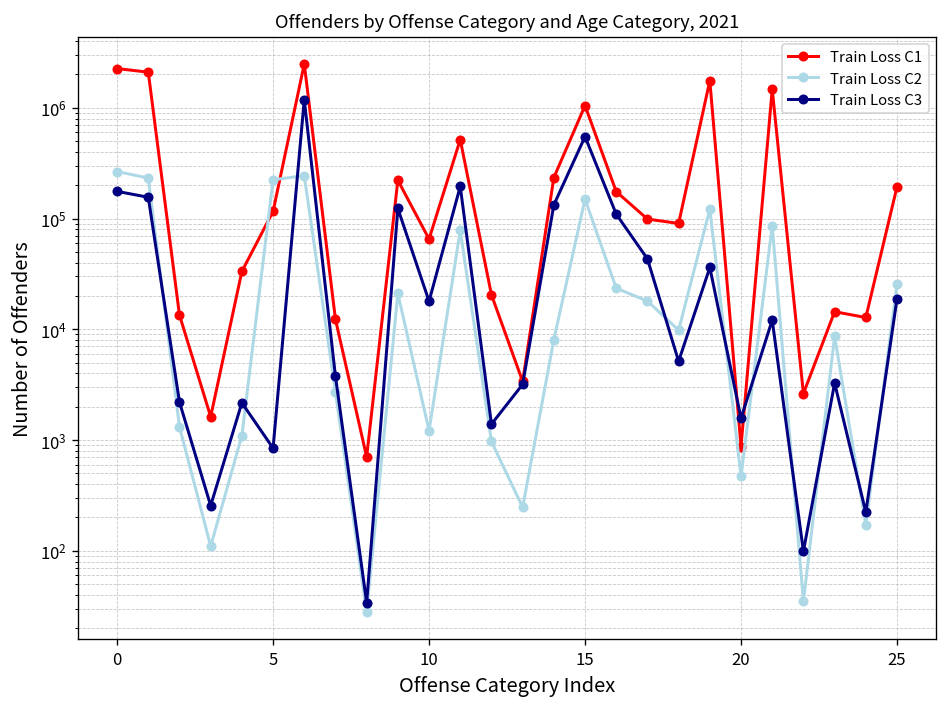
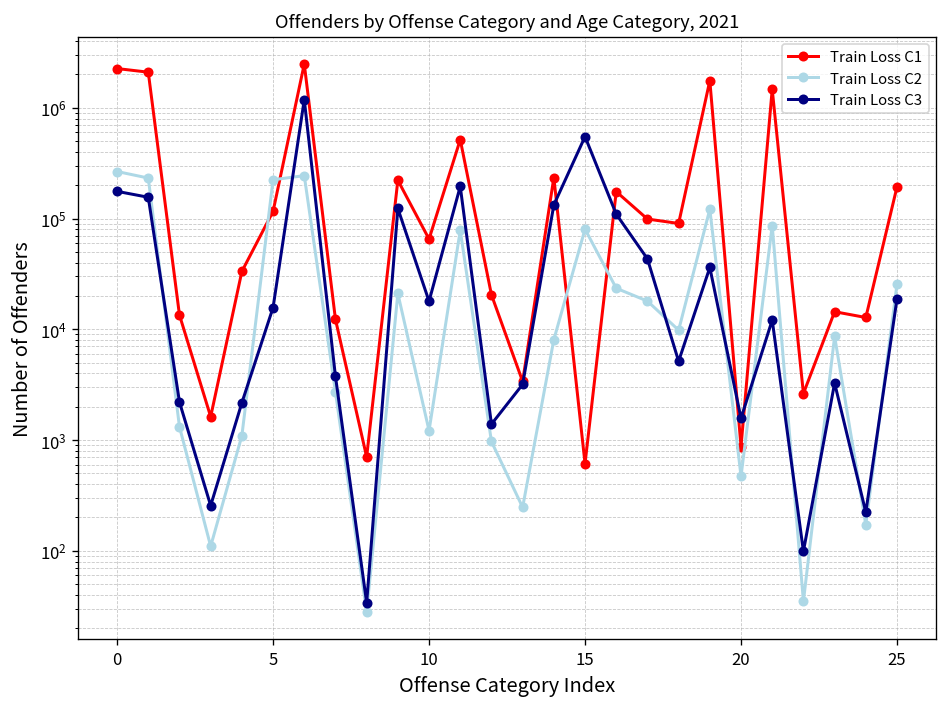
Train Loss C3, 5: 800 -> 16000
Train Loss C1, 15: 1000000 -> 600
Train Loss C2, 15: 150000 -> 80000
